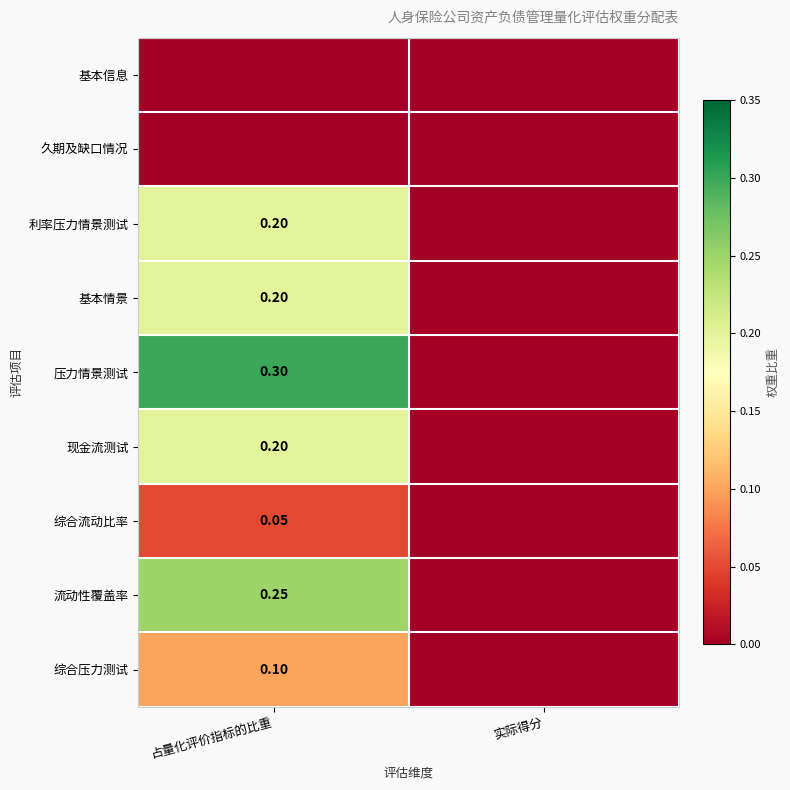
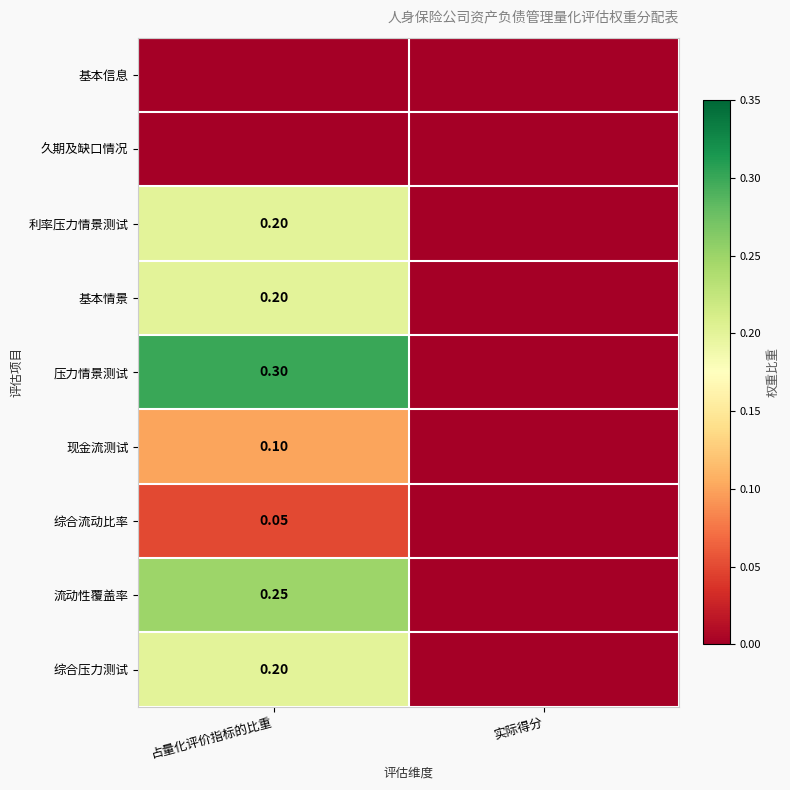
现金流测试, 占量化评价指标的比重: 0.20 -> 0.10
综合压力测试, 占量化评价指标的比重: 0.10 -> 0.20
